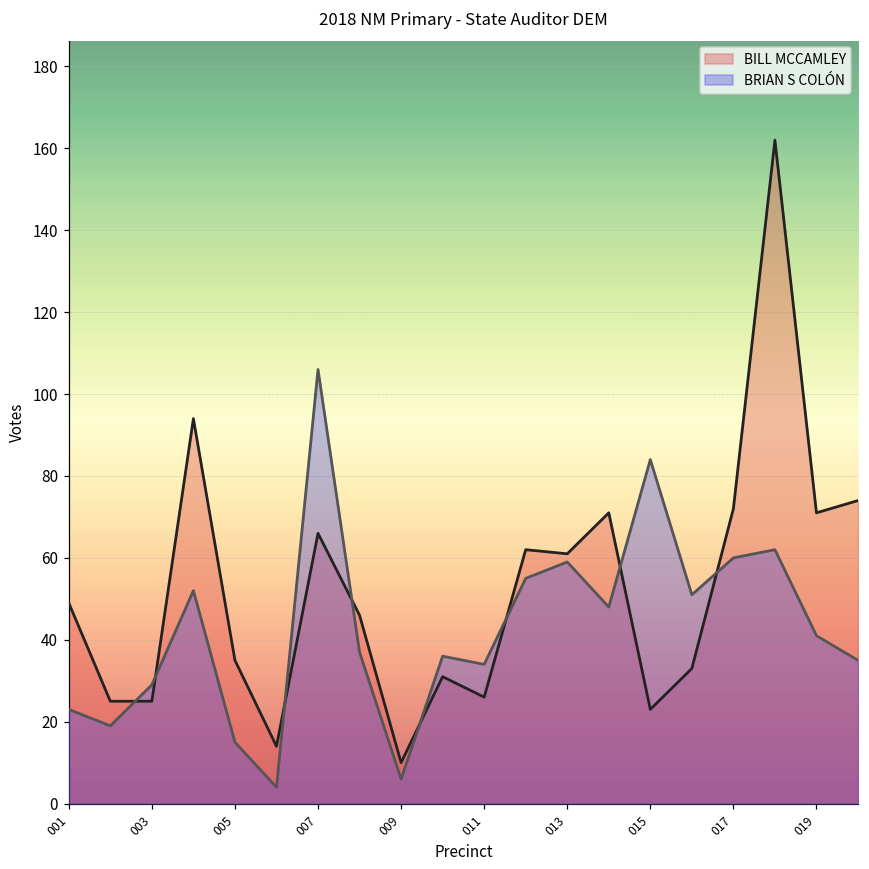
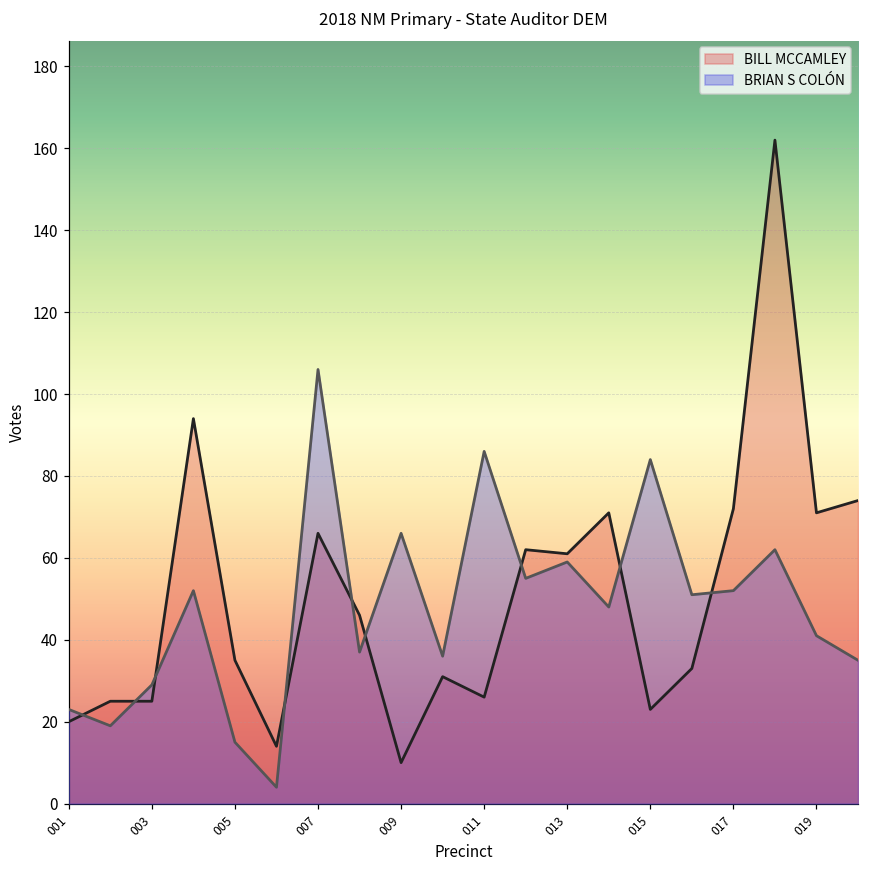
BILL MCCAMLEY, 001: 49 -> 20
BRIAN S COLÓN, 009: 6 -> 66
BRIAN S COLÓN, 011: 34 -> 86
BRIAN S COLÓN, 017: 60 -> 52
